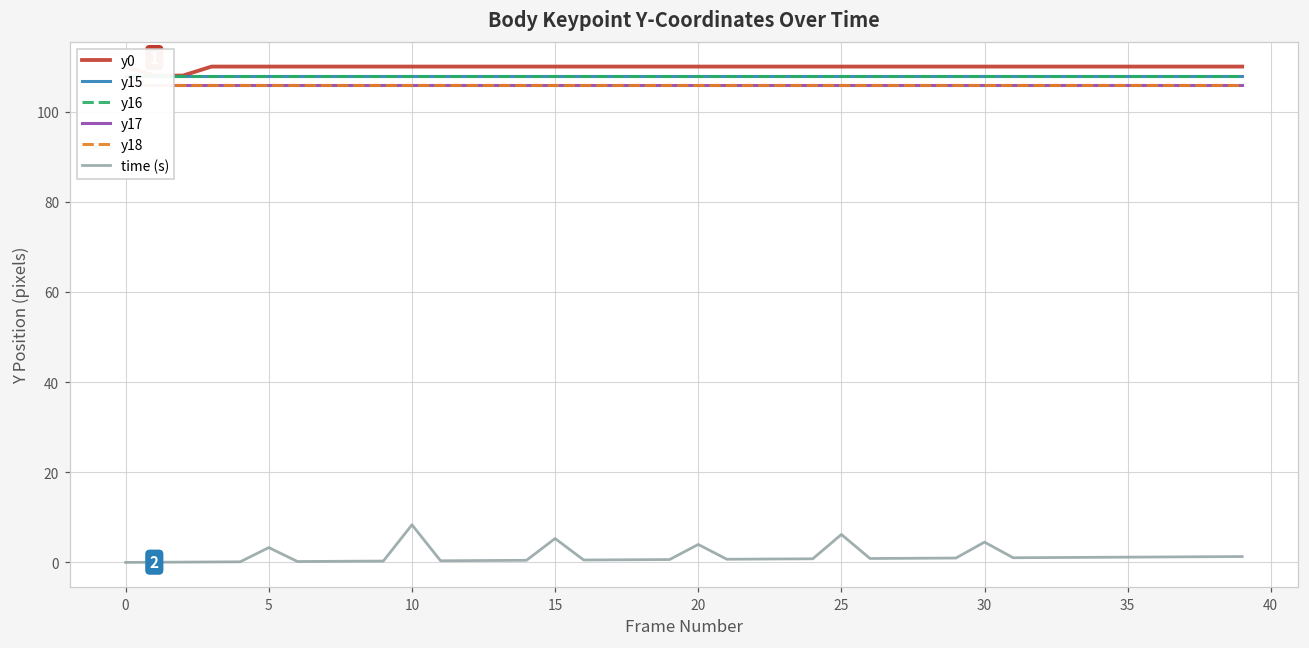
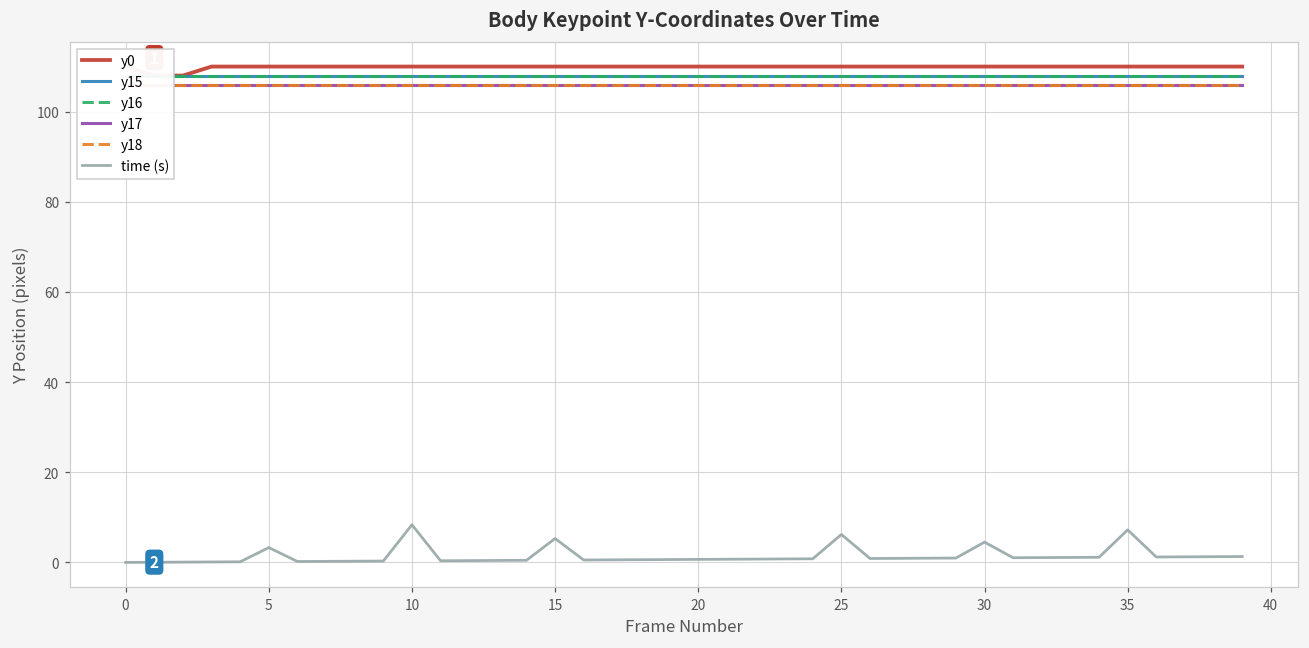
time (s), 20: 4 -> 1
time (s), 35: 1 -> 7
